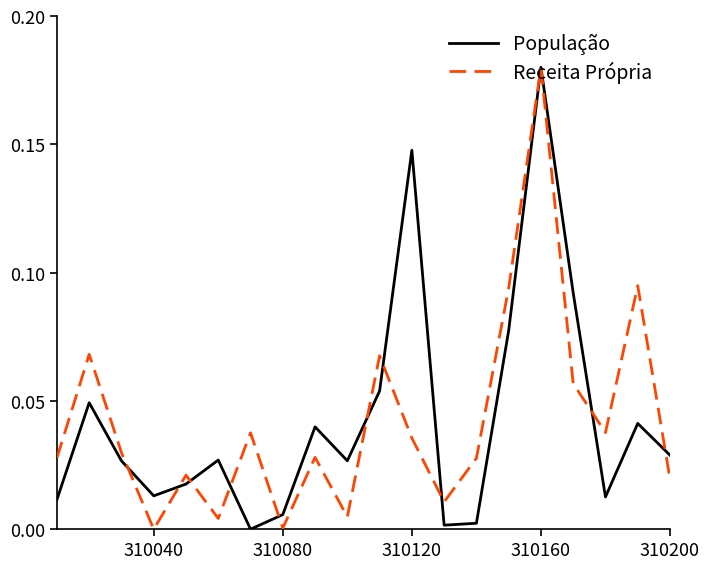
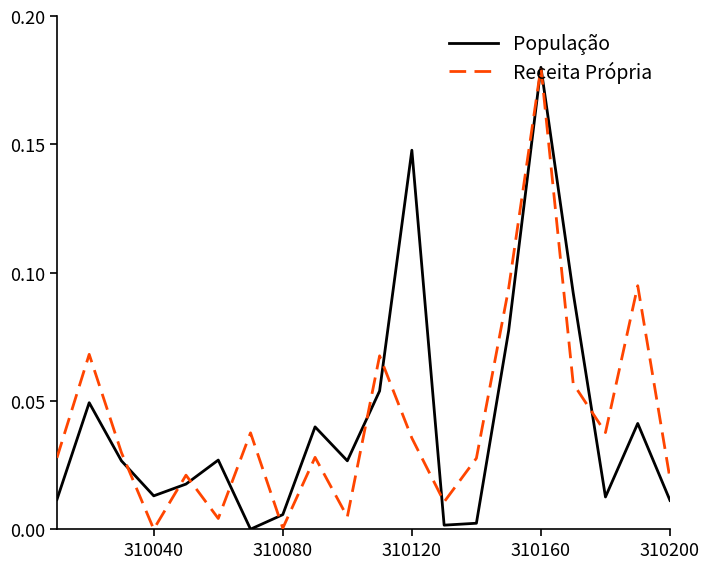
População, 310200: 0.029 -> 0.011
